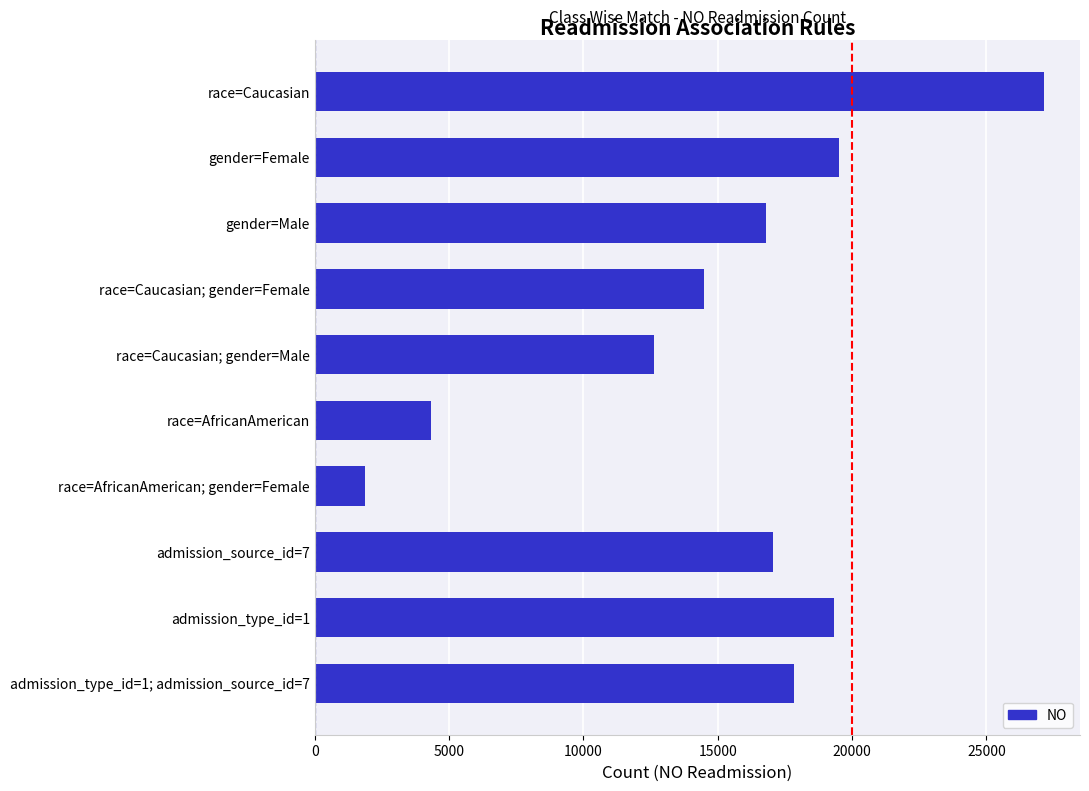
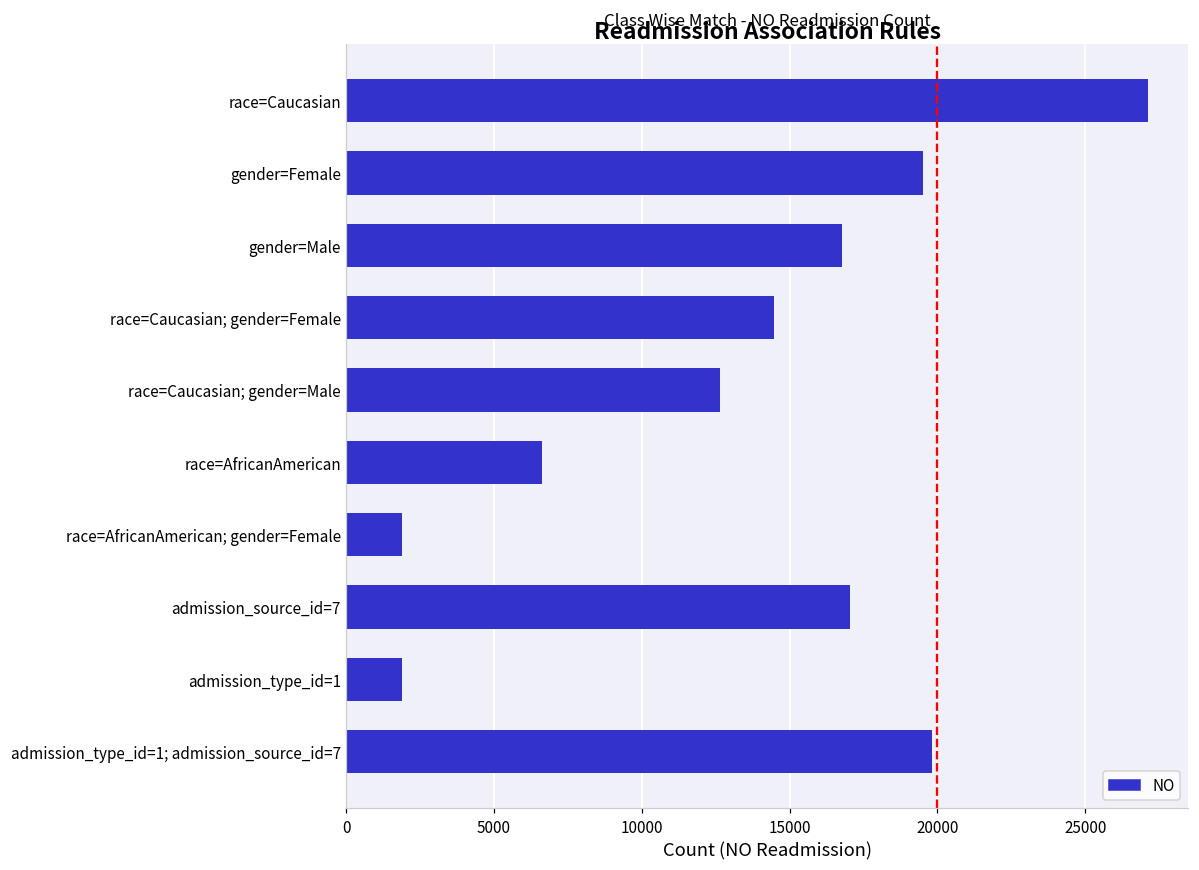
race=AfricanAmerican: 4300 -> 6600
admission_type_id=1: 19300 -> 1900
admission_type_id=1; admission_source_id=7: 17800 -> 19800
